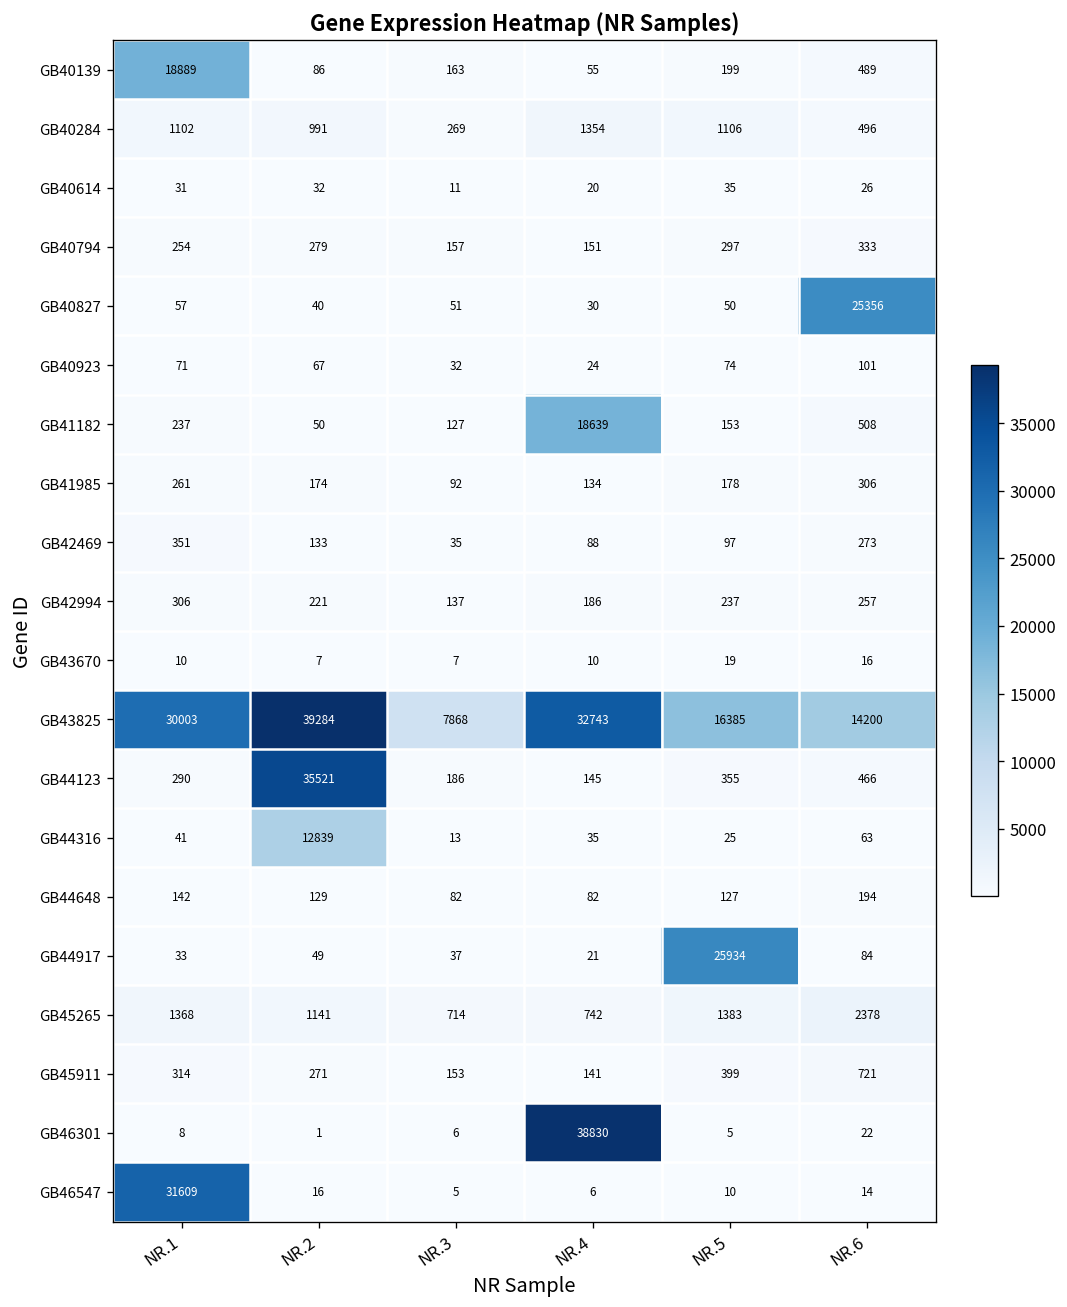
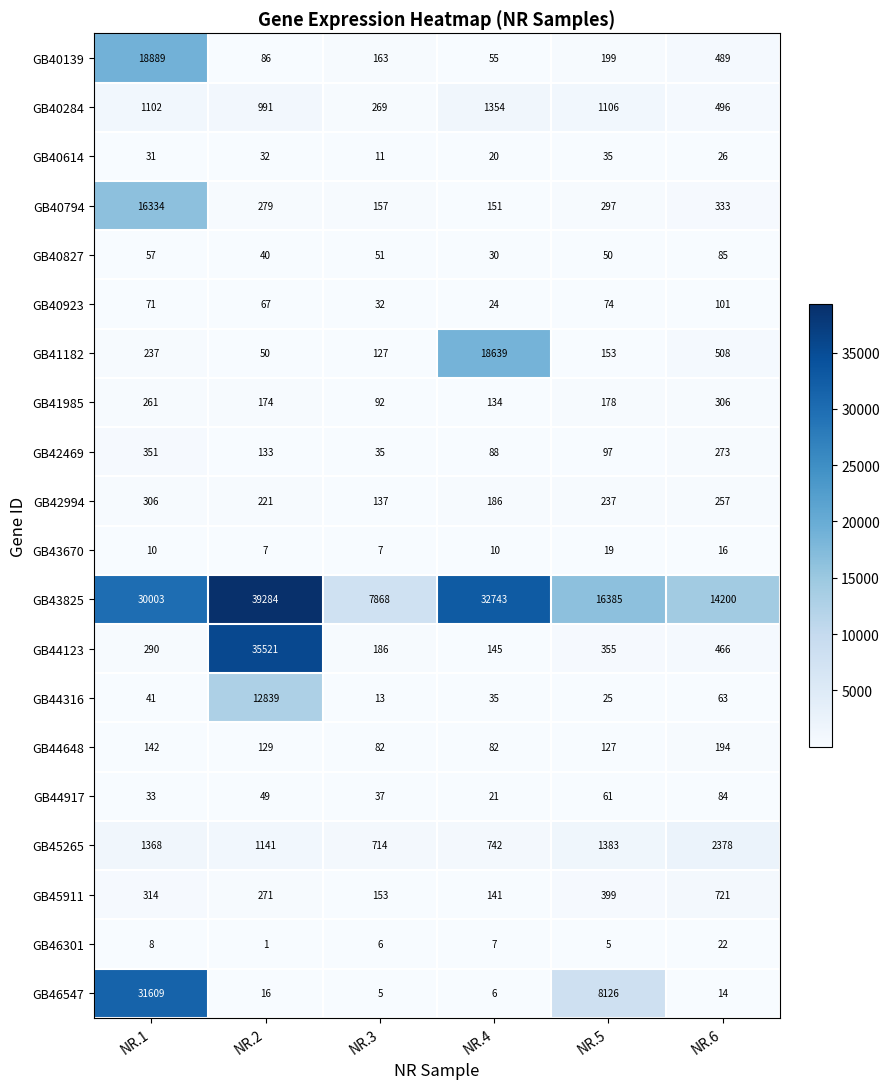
GB40794, NR.1: 254 -> 16334
GB40827, NR.6: 25356 -> 85
GB44917, NR.5: 25934 -> 61
GB46301, NR.4: 38830 -> 7
GB46547, NR.5: 10 -> 8126
